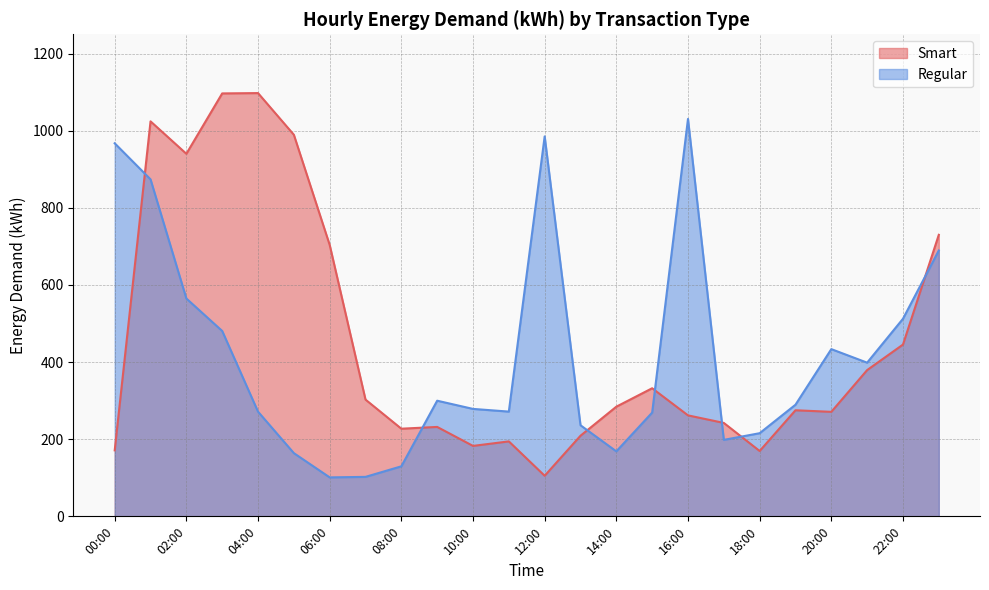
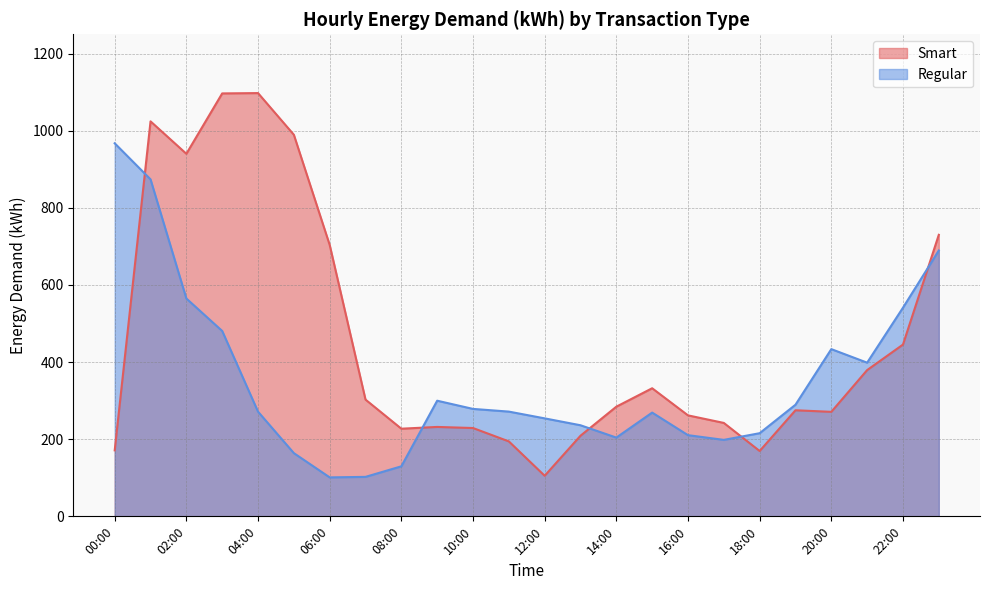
Smart, 10:00: 180 -> 230
Regular, 12:00: 990 -> 250
Regular, 14:00: 170 -> 200
Regular, 16:00: 1030 -> 210
Regular, 22:00: 510 -> 540
